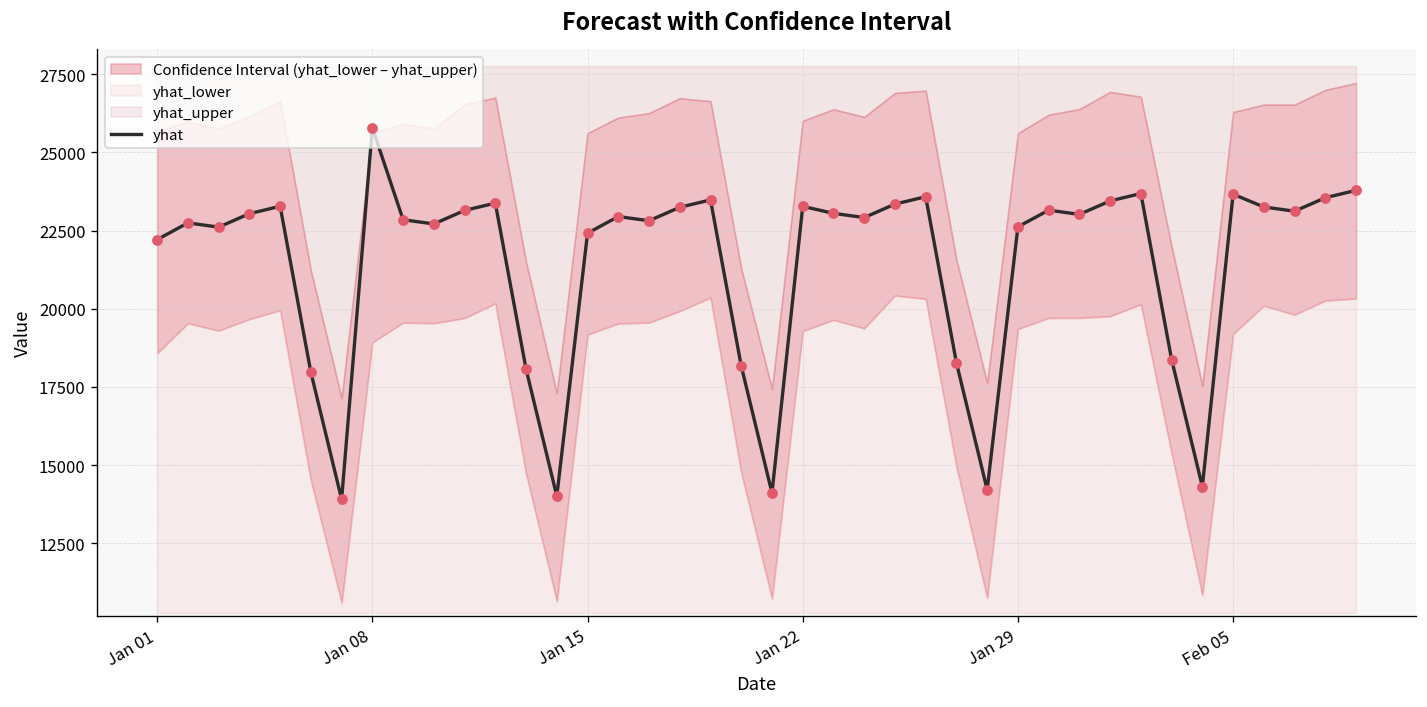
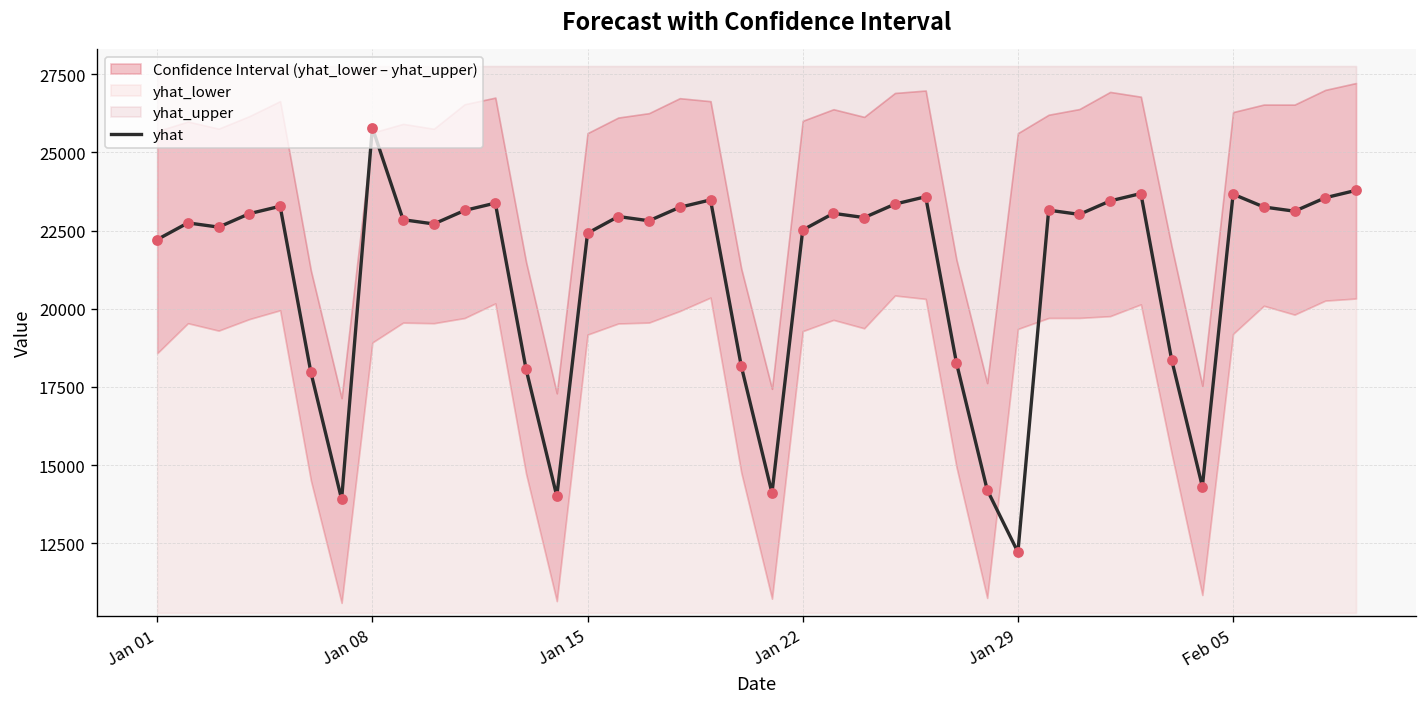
yhat, Jan 22: 23300 -> 22500
yhat, Jan 29: 22600 -> 12200
